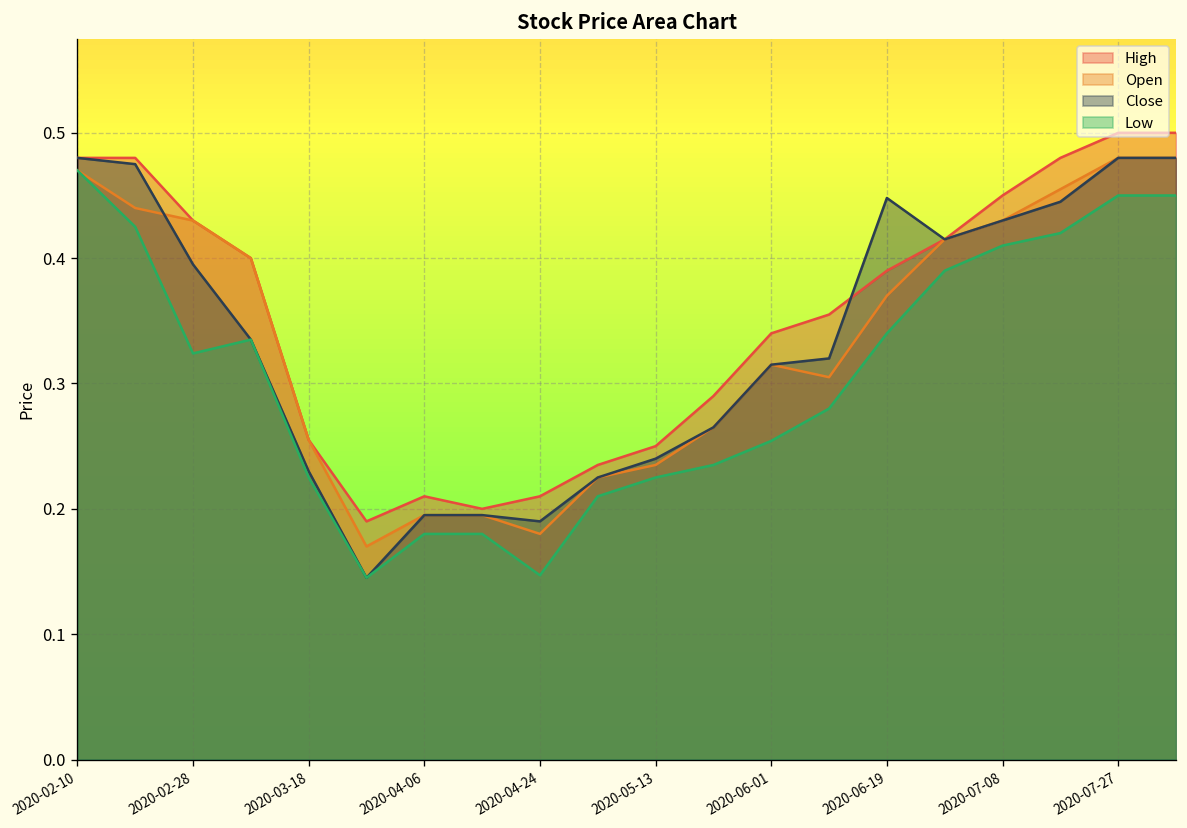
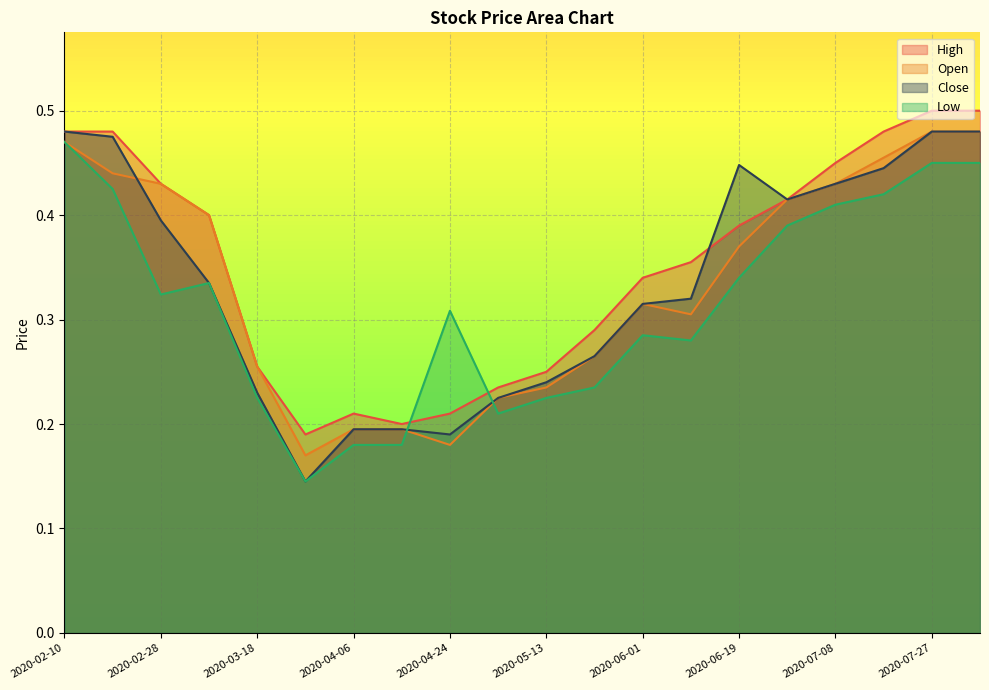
Low, 2020-04-24: 0.147 -> 0.308
Low, 2020-06-01: 0.254 -> 0.285
